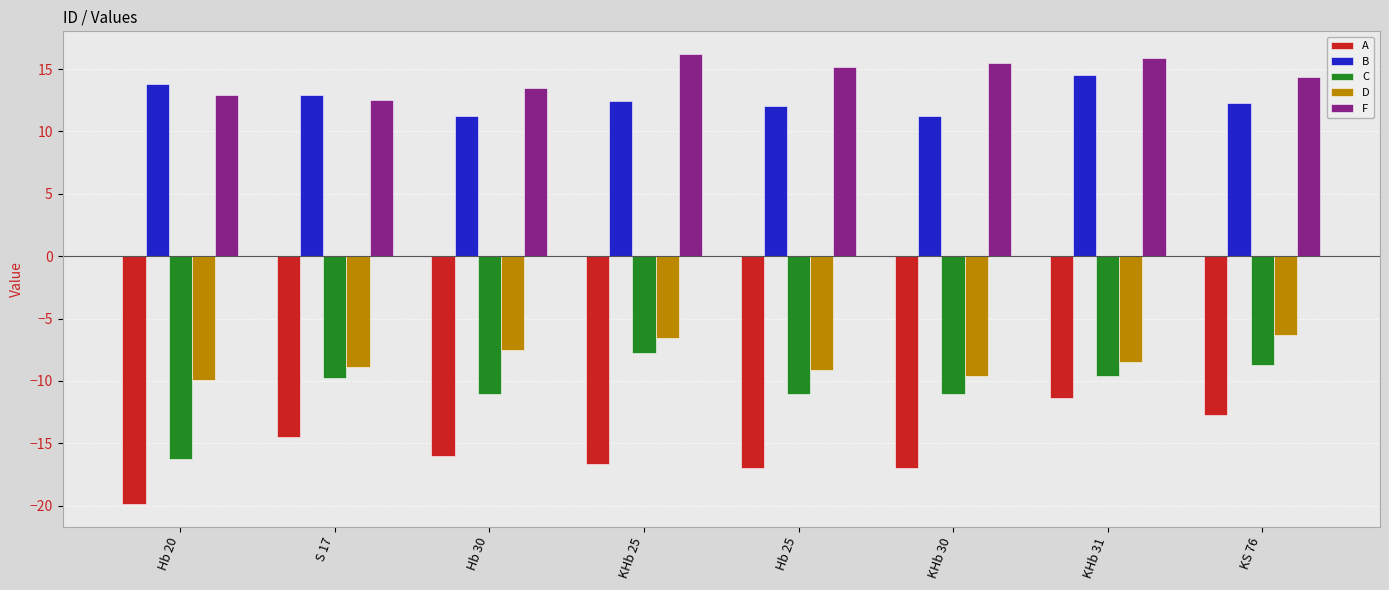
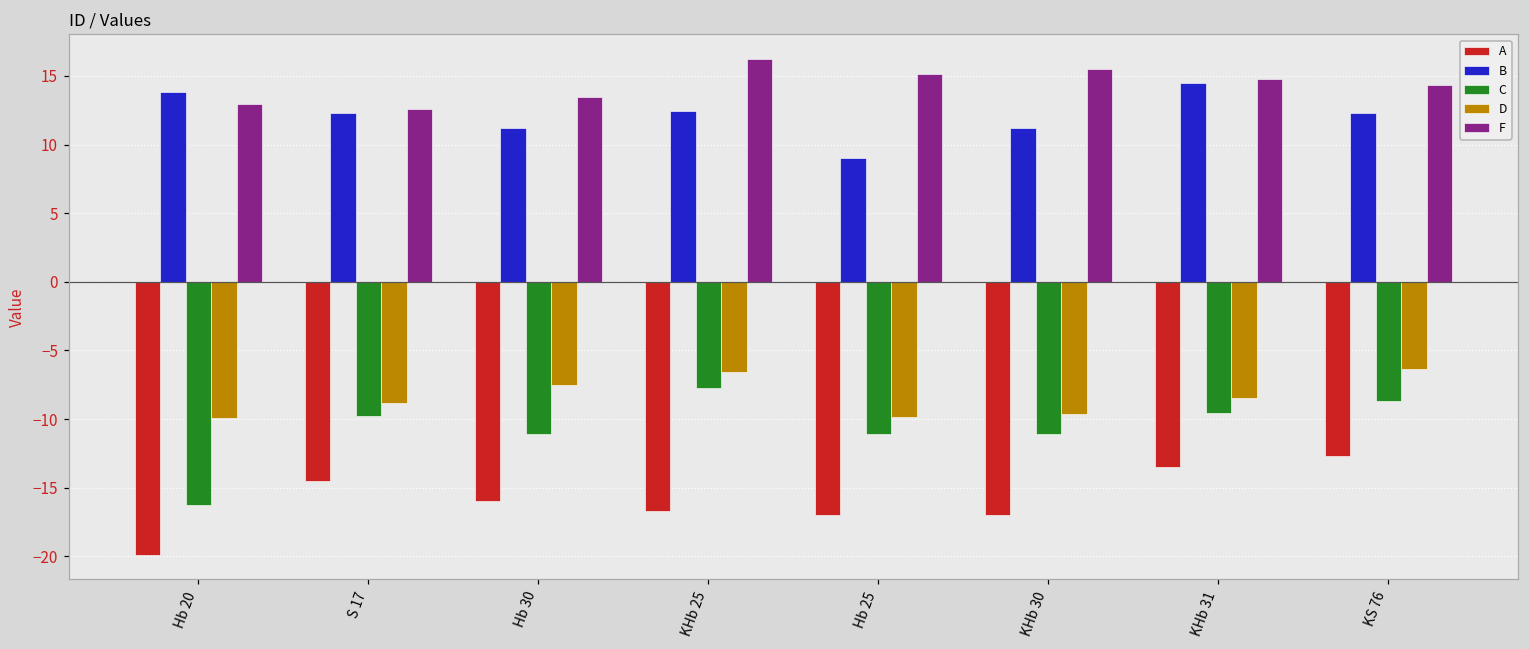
B, S 17: 12.9 -> 12.3
B, Hb 25: 12 -> 9
D, Hb 25: -9.1 -> -9.8
A, KHb 31: -11.4 -> -13.5
F, KHb 31: 15.9 -> 14.8
